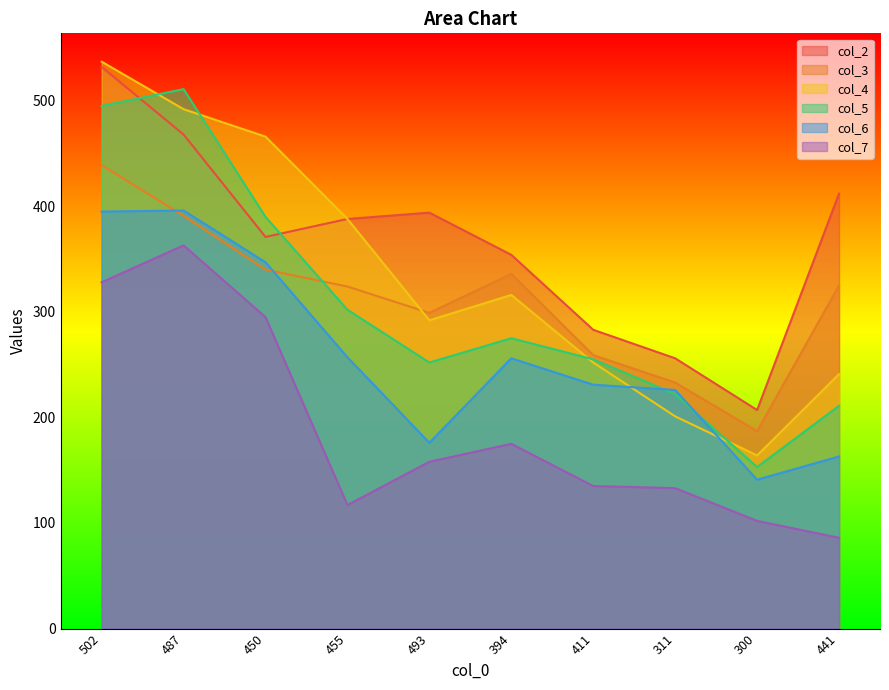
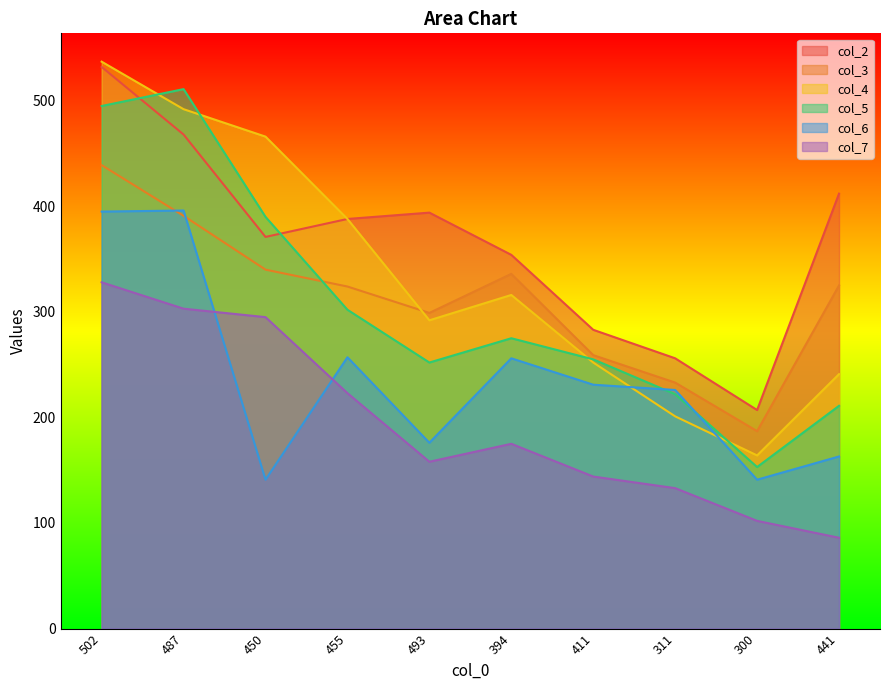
col_7, 487: 363 -> 303
col_6, 450: 347 -> 141
col_7, 455: 117 -> 223
col_7, 411: 135 -> 144
